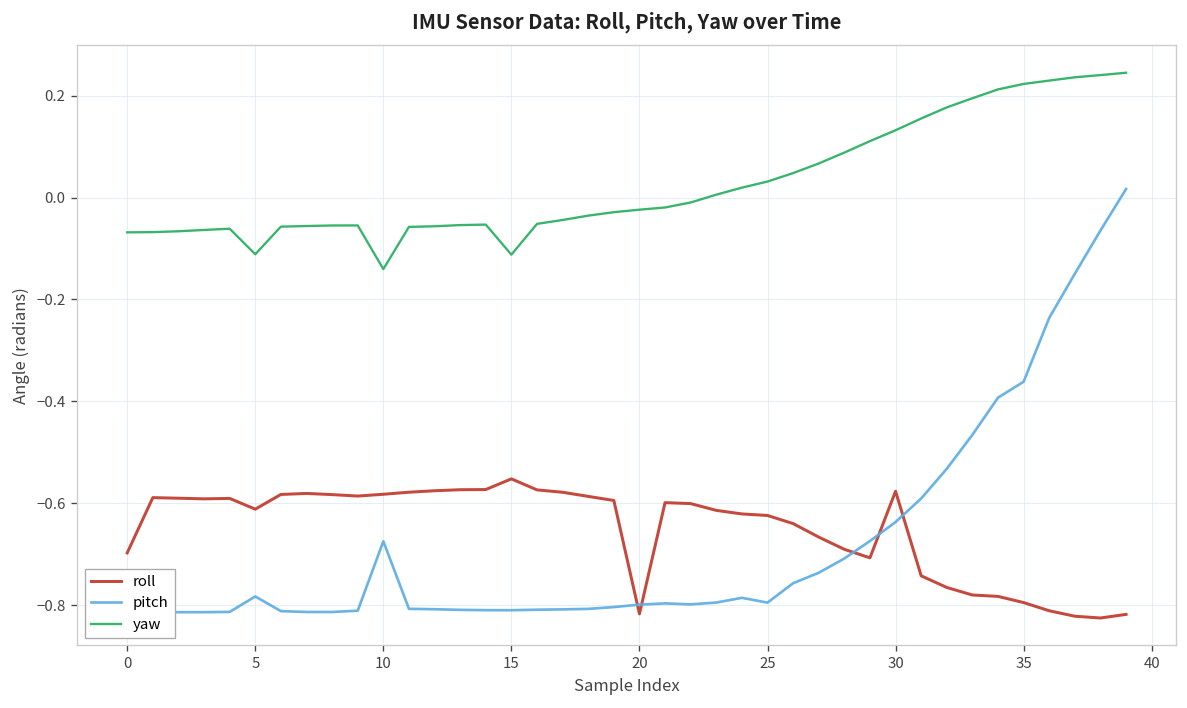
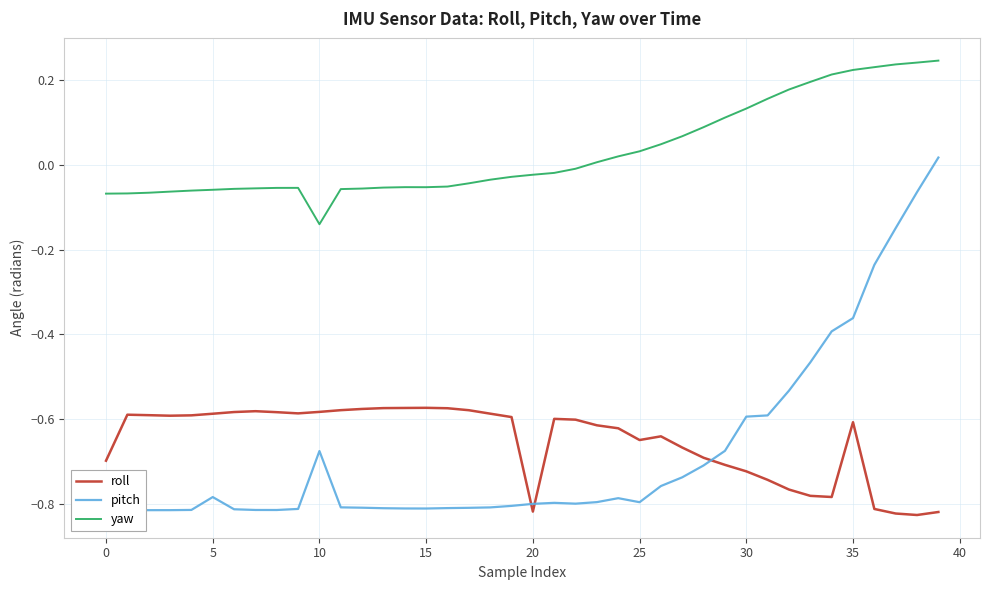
roll, 5: -0.61 -> -0.59
yaw, 5: -0.11 -> -0.06
roll, 15: -0.55 -> -0.57
yaw, 15: -0.11 -> -0.05
roll, 25: -0.62 -> -0.65
roll, 30: -0.58 -> -0.72
pitch, 30: -0.64 -> -0.59
roll, 35: -0.79 -> -0.61
